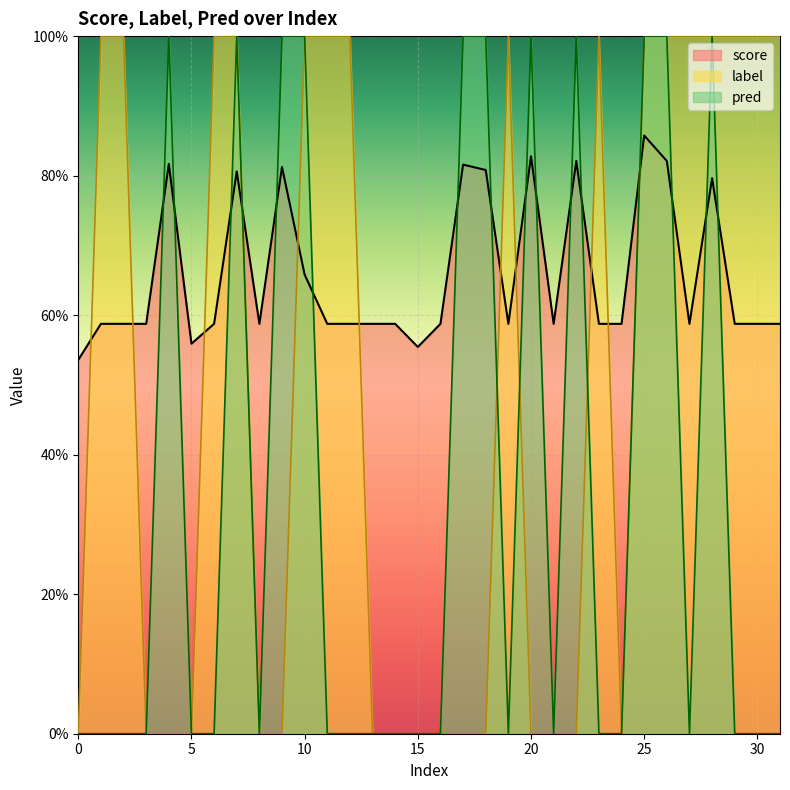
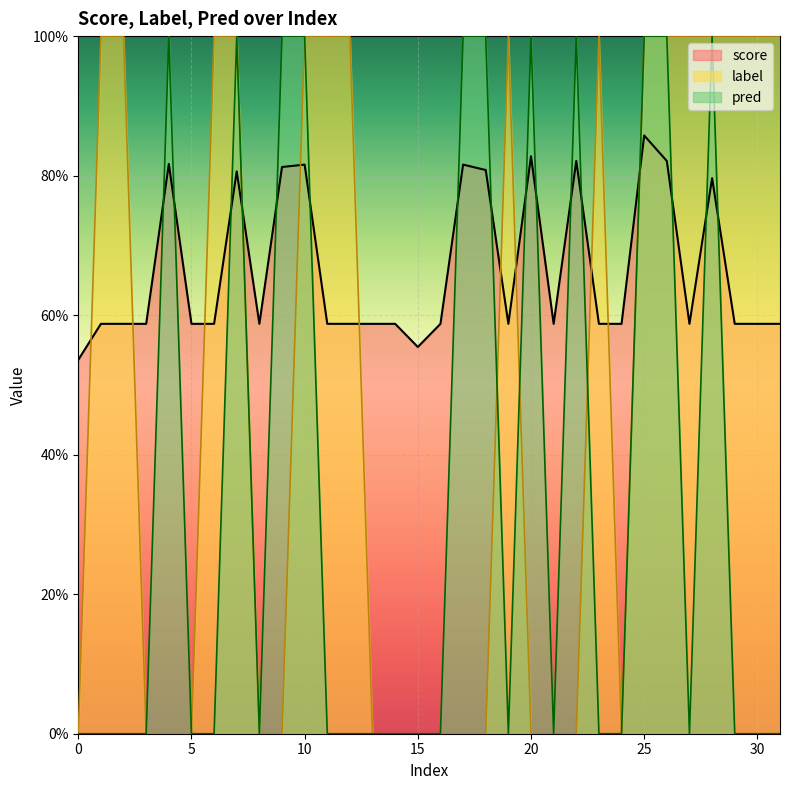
score, 5: 56% -> 59%
score, 10: 66% -> 82%
